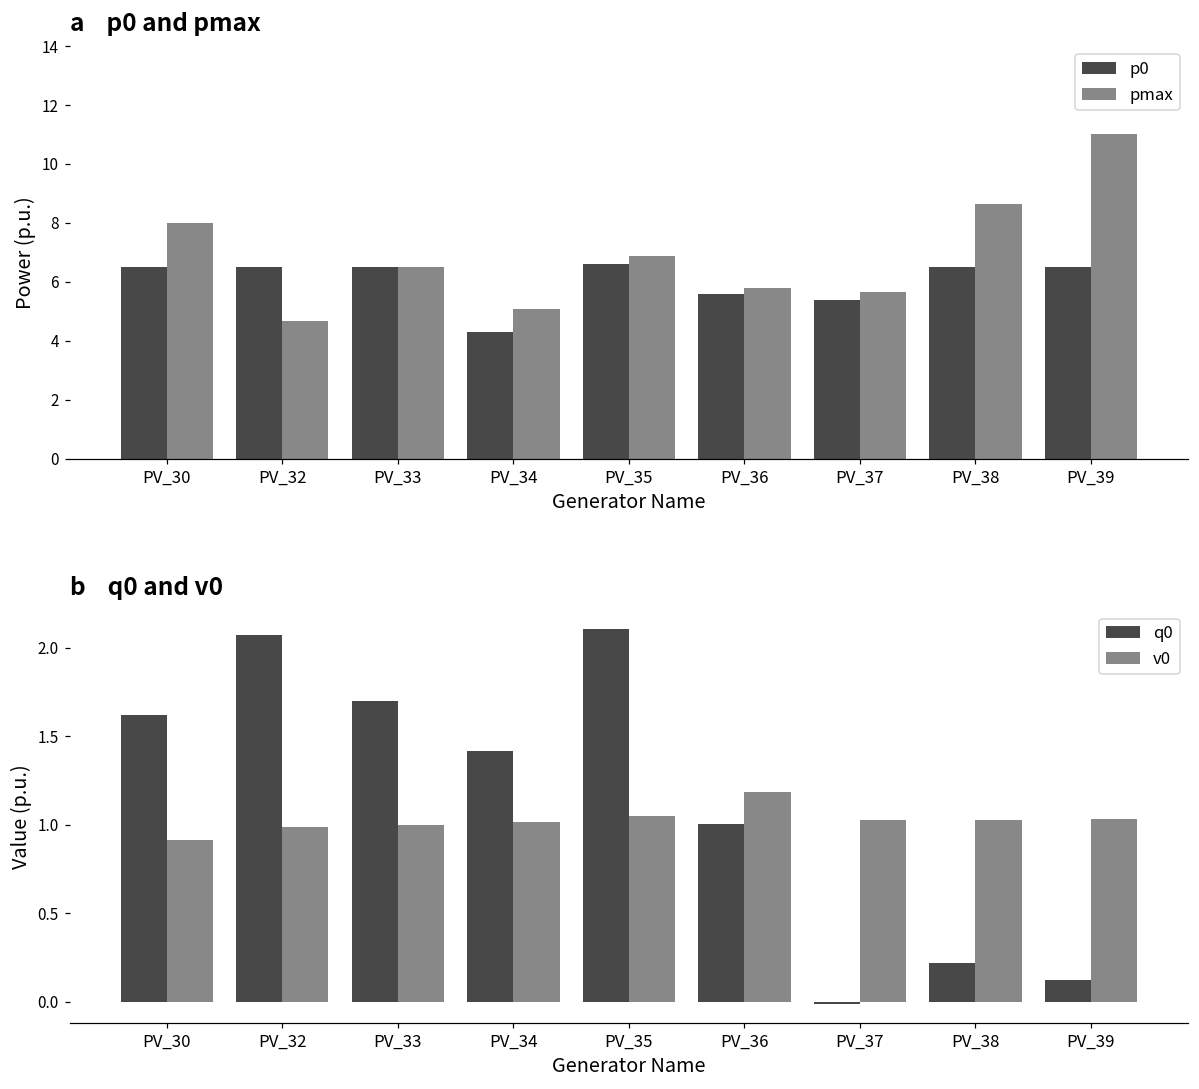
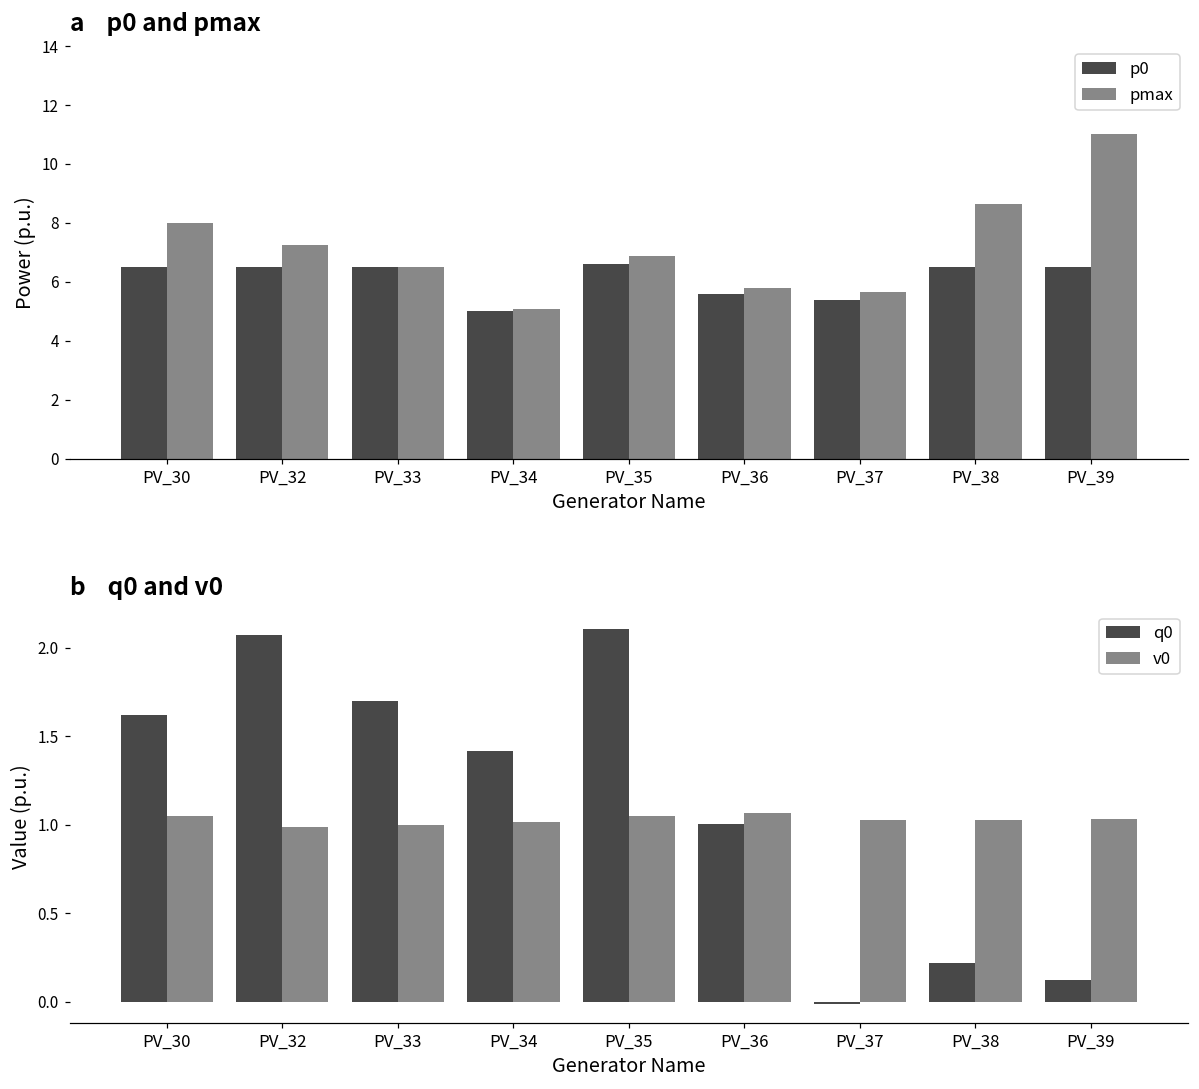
a p0 and pmax, pmax, PV_32: 4.7 -> 7.3
a p0 and pmax, p0, PV_34: 4.3 -> 5.0
b q0 and v0, v0, PV_30: 0.91 -> 1.05
b q0 and v0, v0, PV_36: 1.19 -> 1.06
